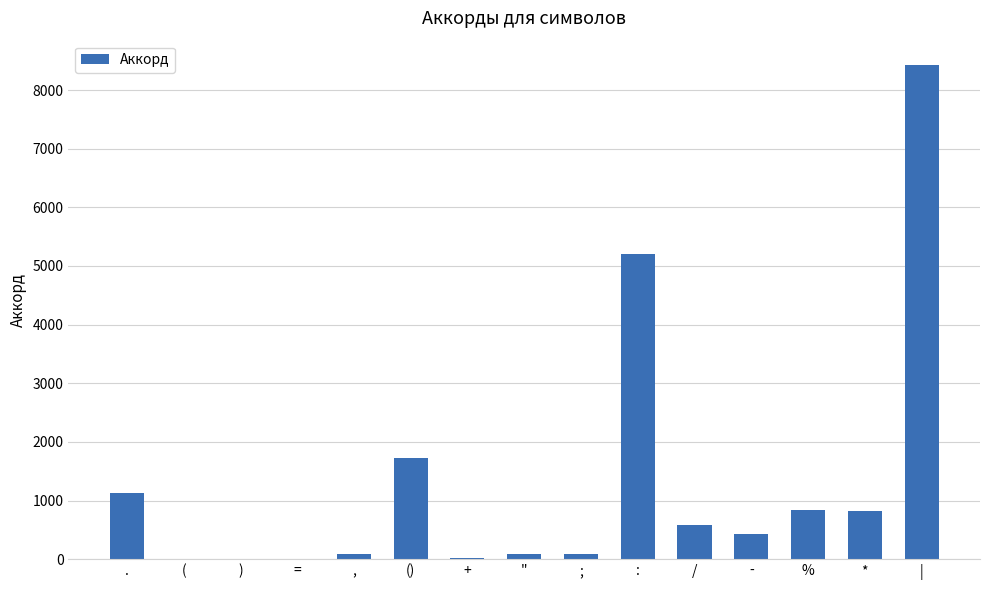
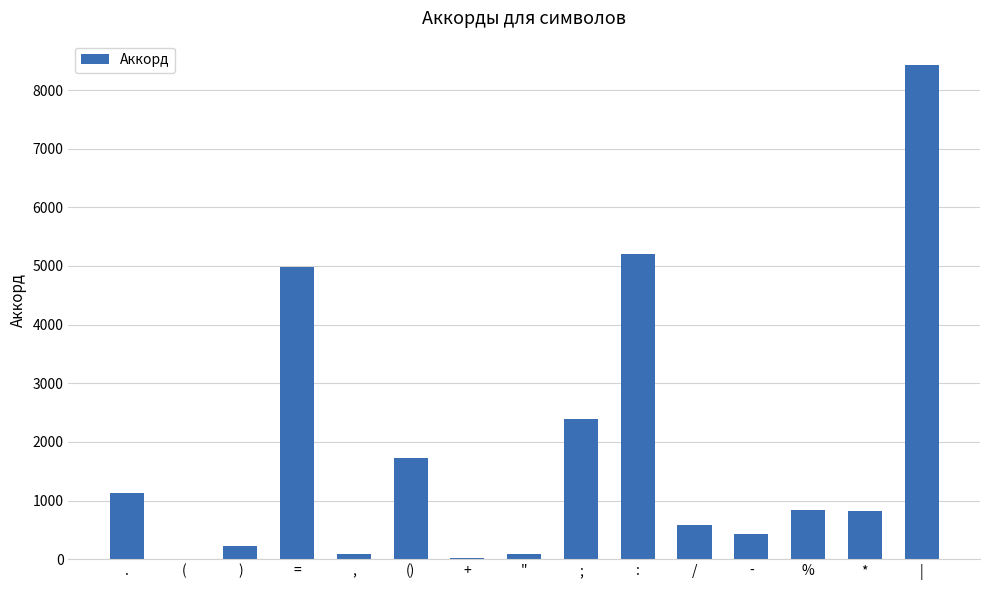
): 0 -> 200
=: 0 -> 5000
;: 100 -> 2400
